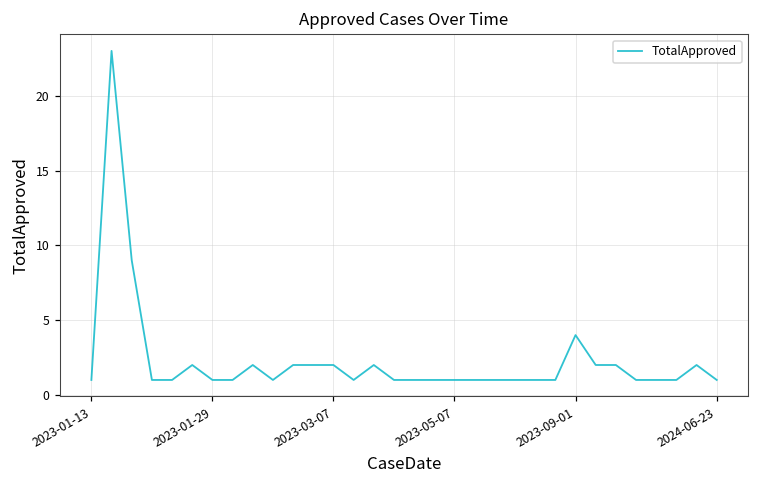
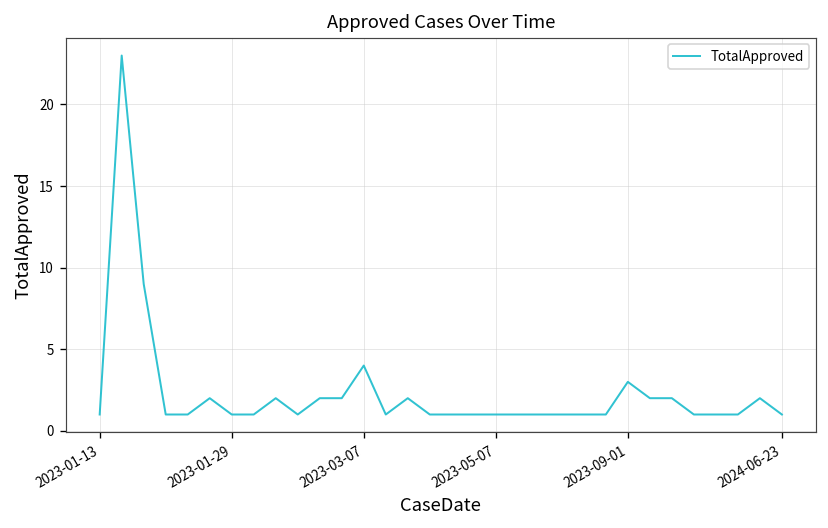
2023-03-07: 2 -> 4
2023-09-01: 4 -> 3
